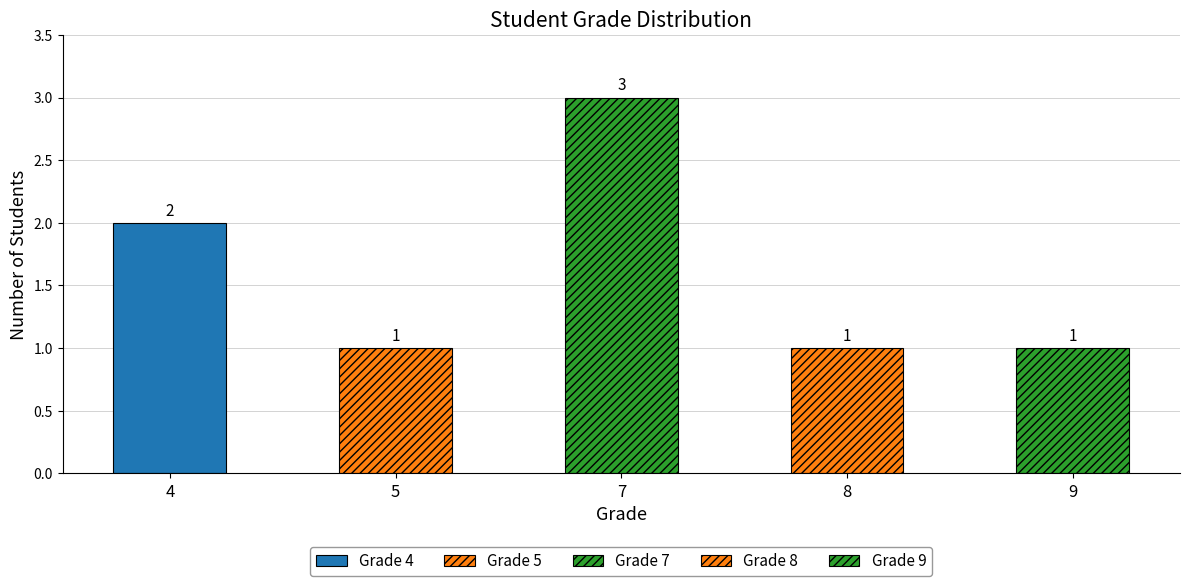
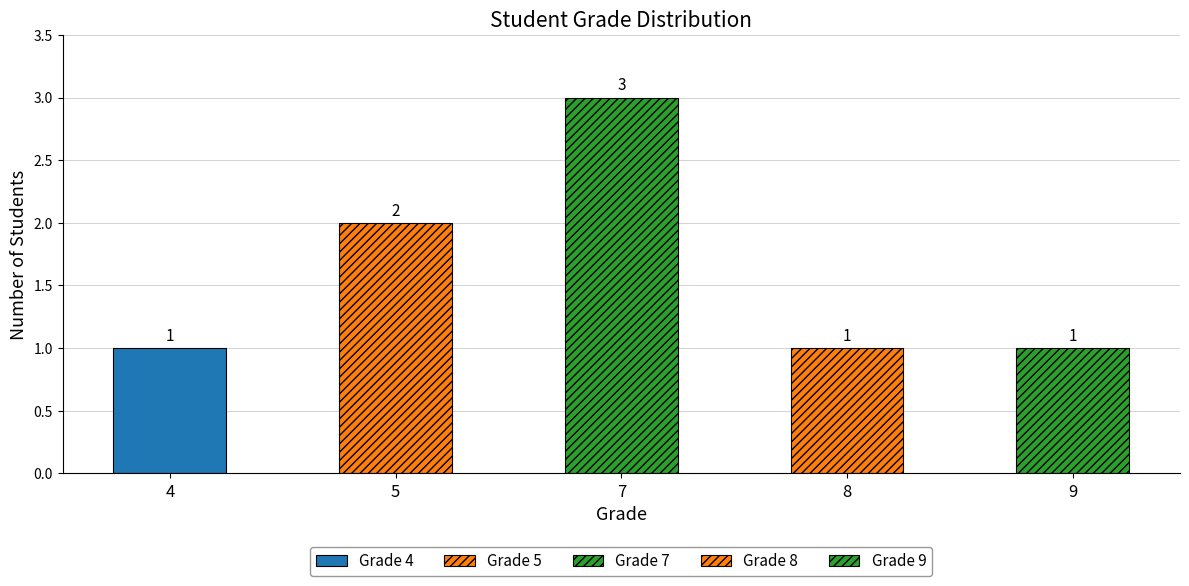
4: 2 -> 1
5: 1 -> 2
